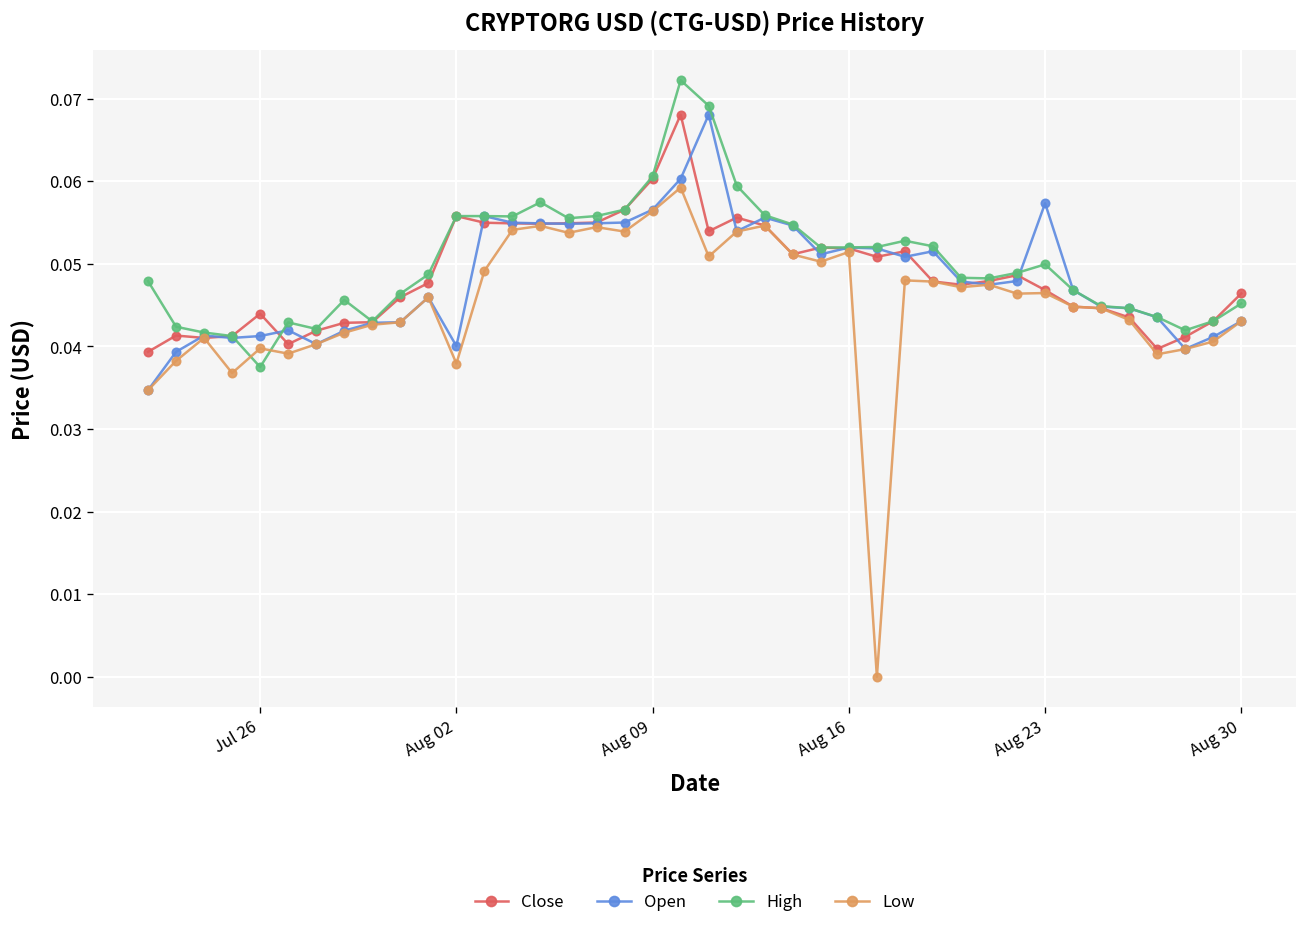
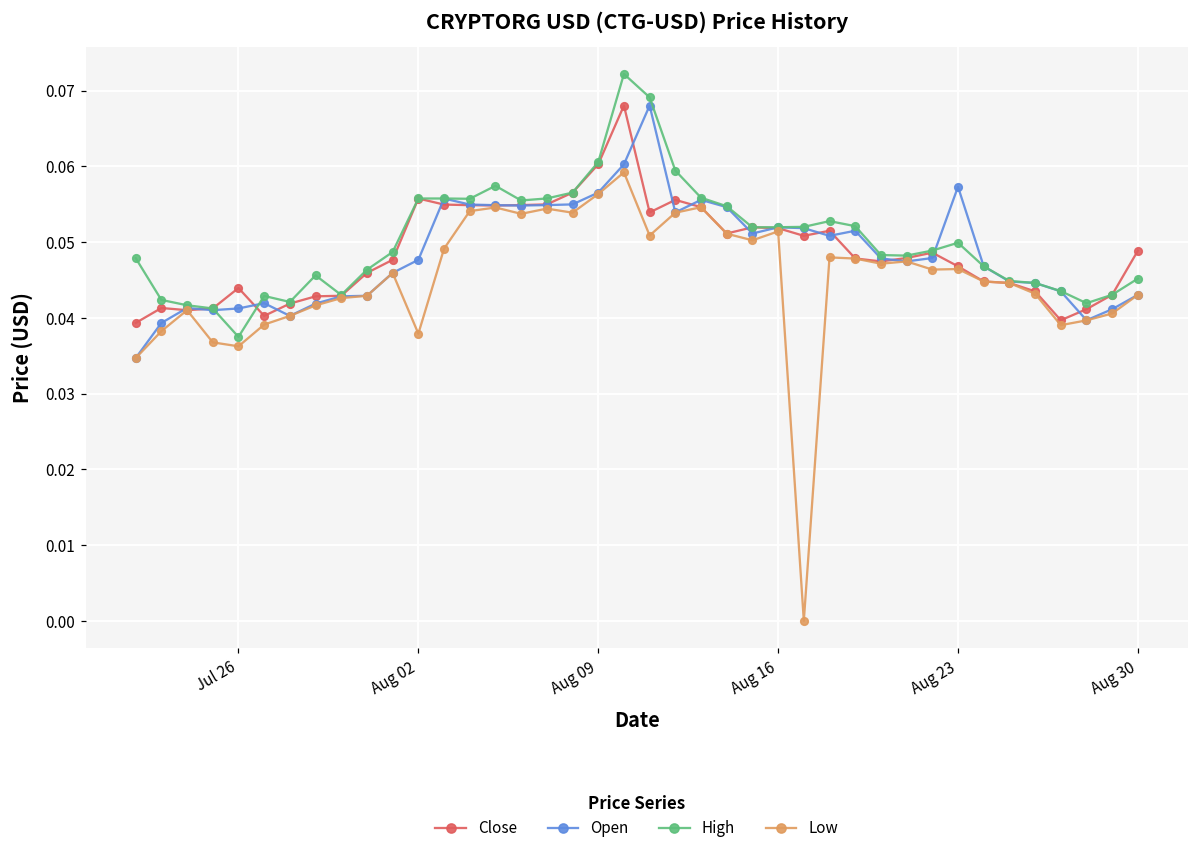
Low, Jul 26: 0.040 -> 0.036
Open, Aug 02: 0.040 -> 0.048
Close, Aug 30: 0.046 -> 0.049
